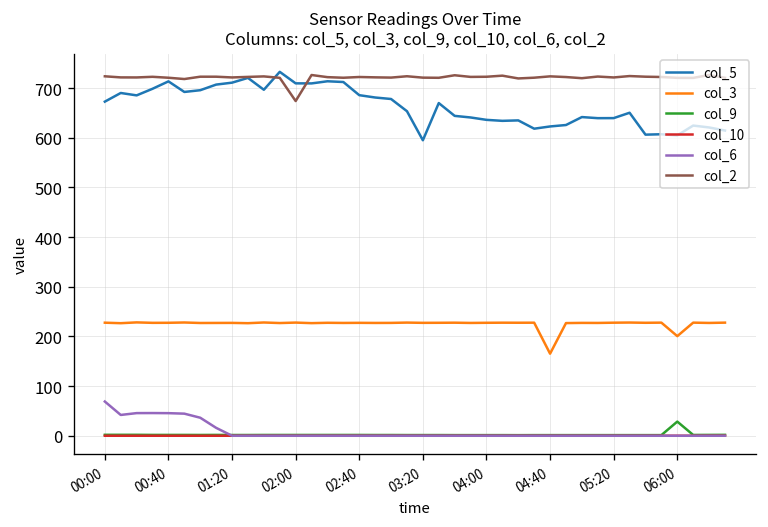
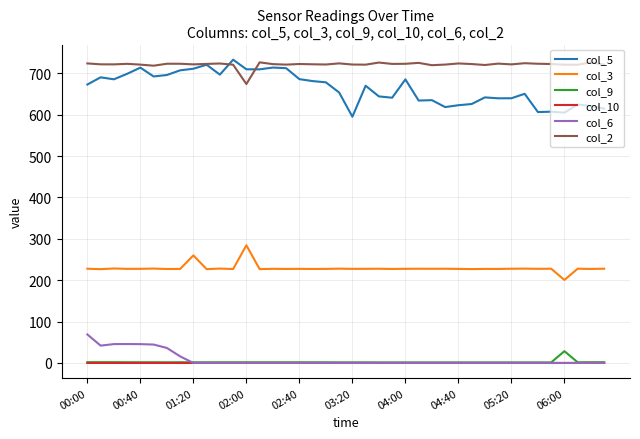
col_3, 01:20: 230 -> 260
col_3, 02:00: 230 -> 280
col_5, 04:00: 640 -> 690
col_3, 04:40: 170 -> 230
